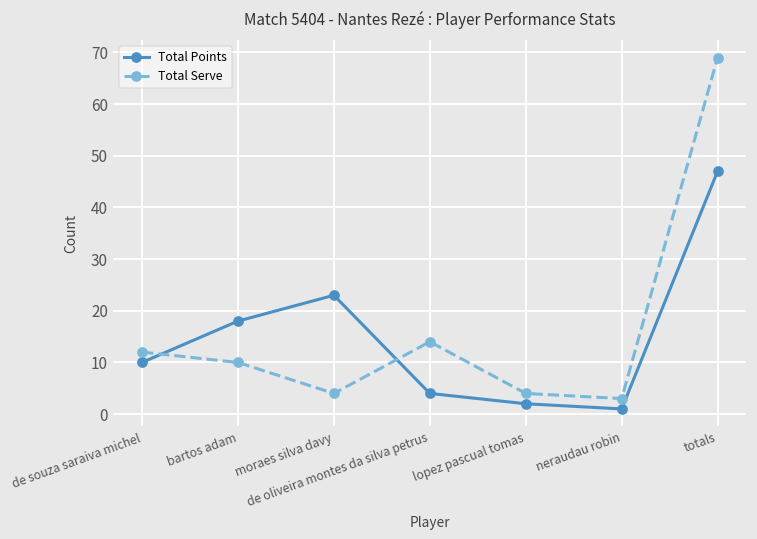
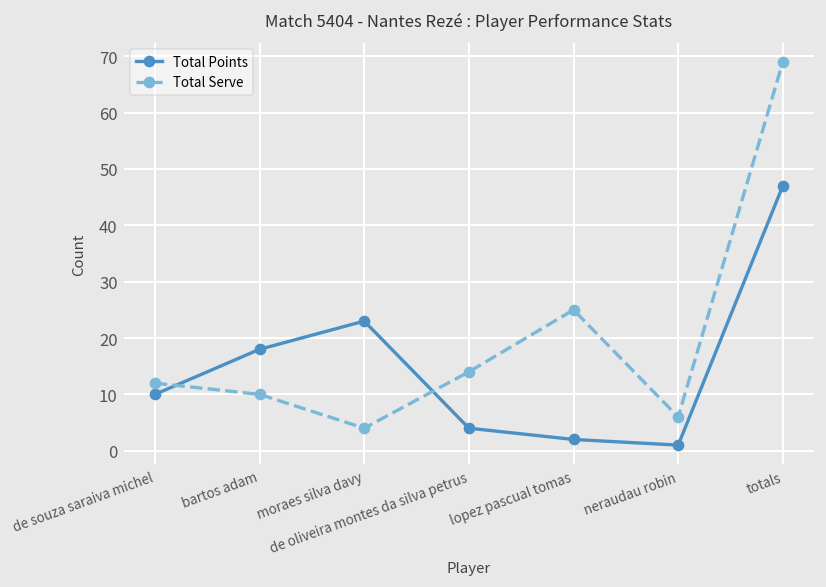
Total Serve, lopez pascual tomas: 4 -> 25
Total Serve, neraudau robin: 3 -> 6
